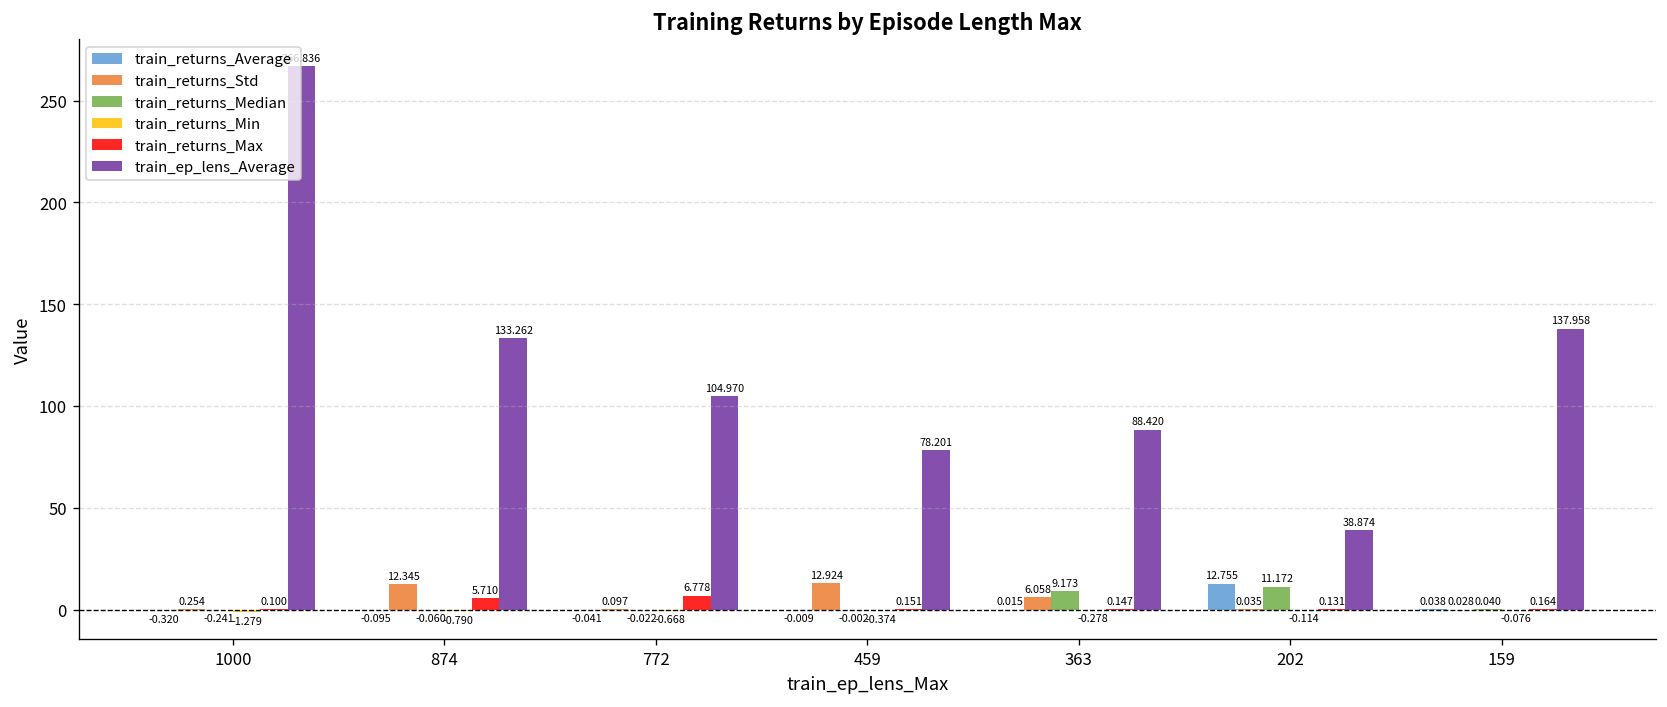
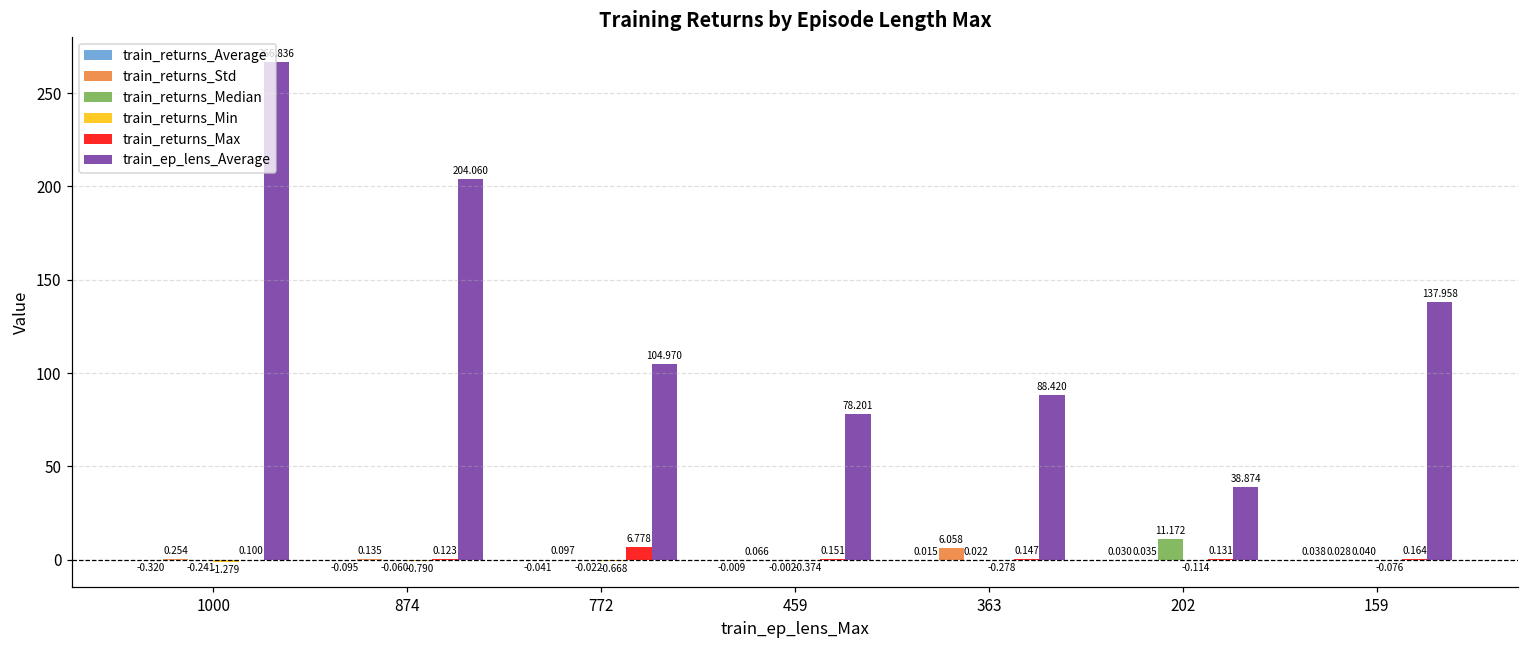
train_returns_Std, 874: 12.345 -> 0.135
train_returns_Max, 874: 5.710 -> 0.123
train_ep_lens_Average, 874: 133.262 -> 204.060
train_returns_Std, 459: 12.924 -> 0.066
train_returns_Median, 363: 9.173 -> 0.022
train_returns_Average, 202: 12.755 -> 0.030
